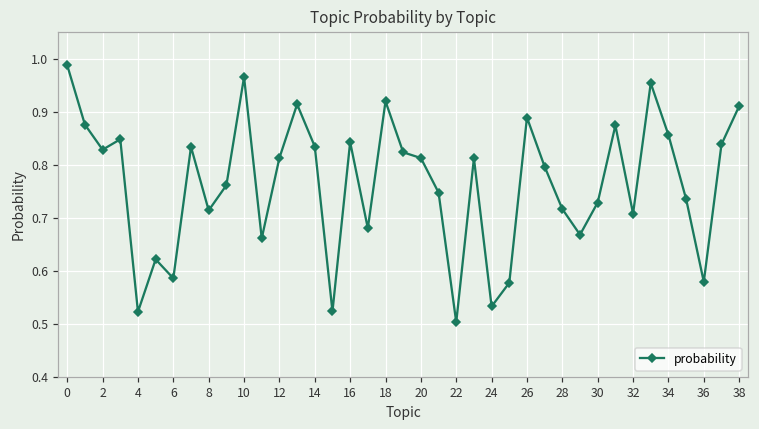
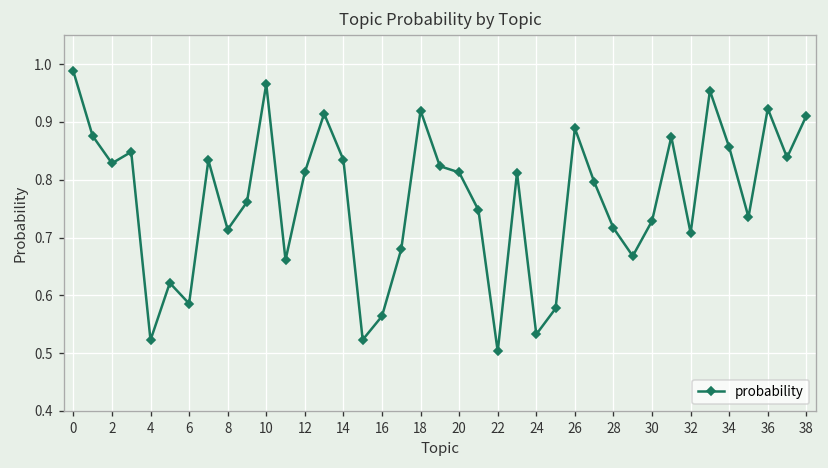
16: 0.84 -> 0.56
36: 0.58 -> 0.92
